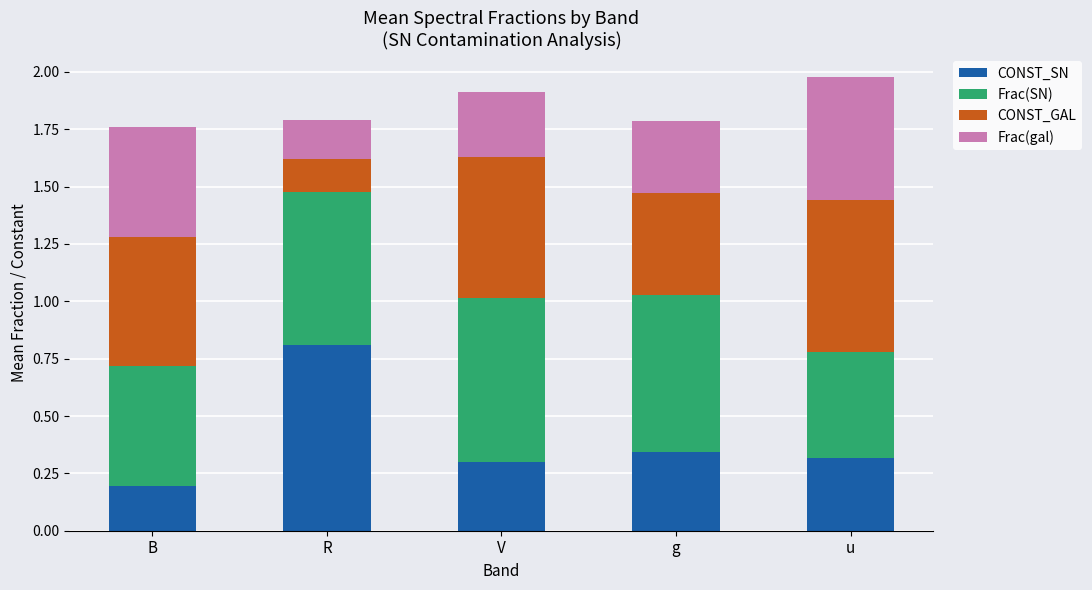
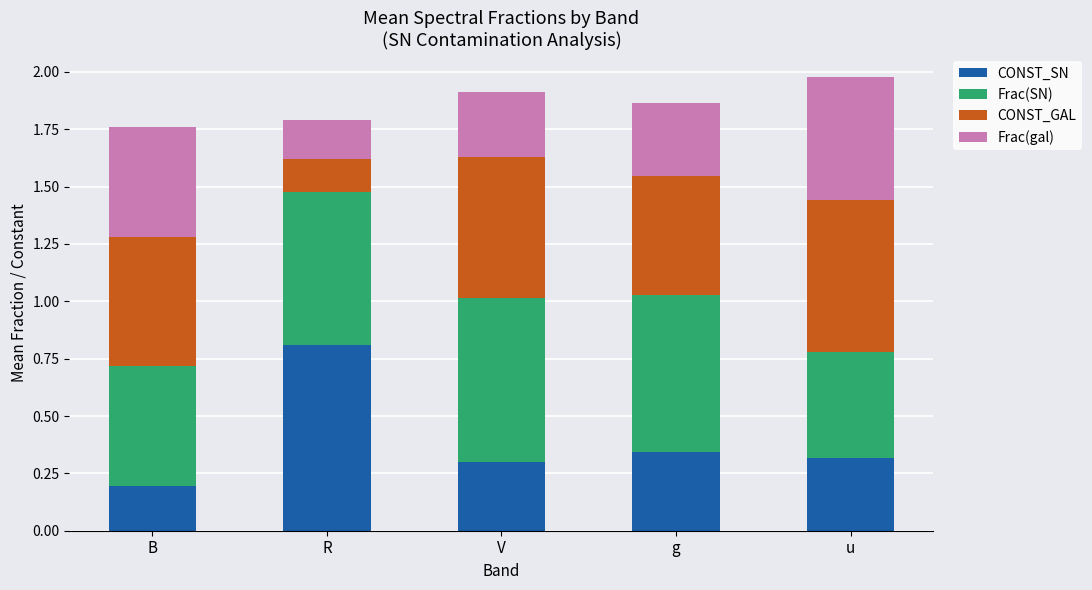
CONST_GAL, g: 0.44 -> 0.52
